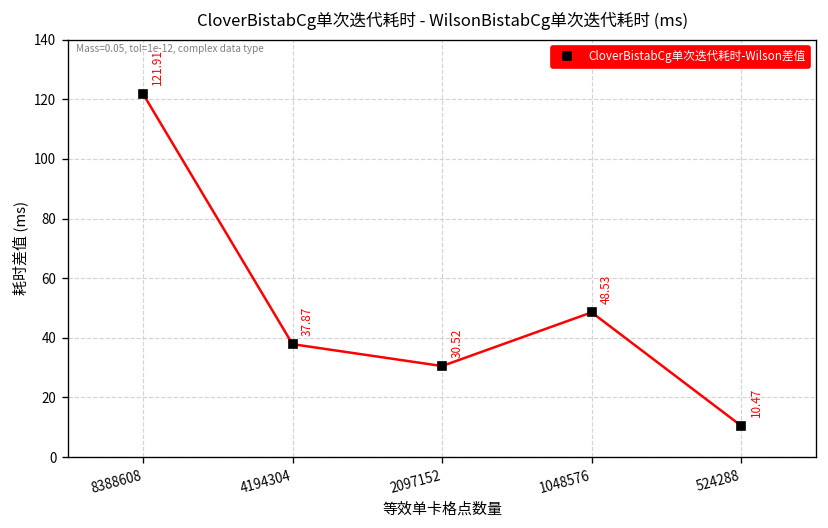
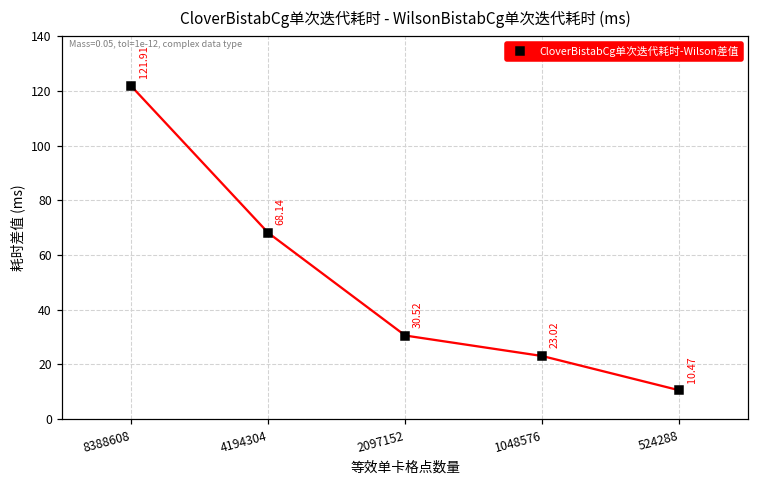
4194304: 37.87 -> 68.14
1048576: 48.53 -> 23.02
